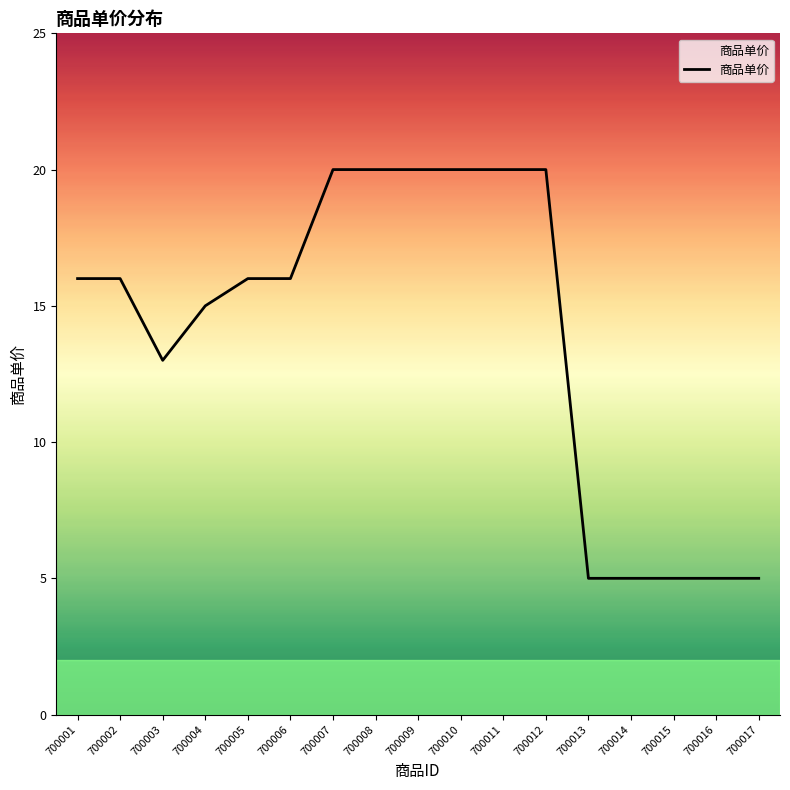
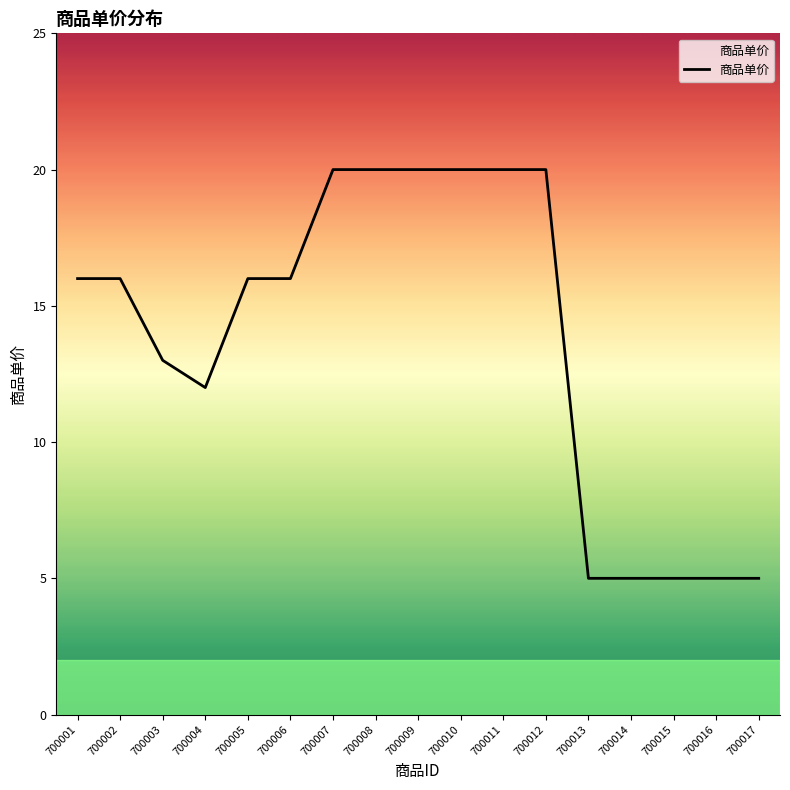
700004: 15 -> 12
